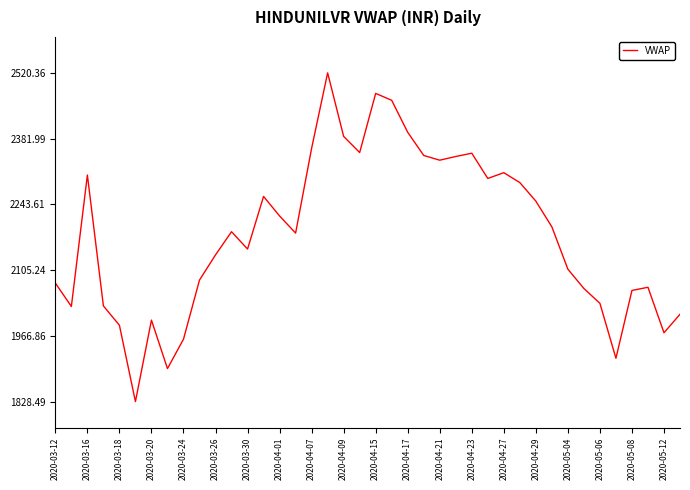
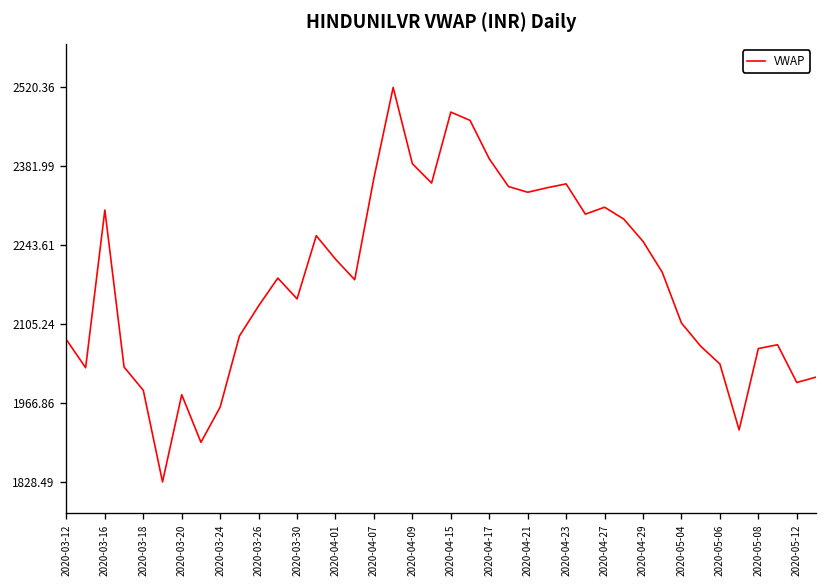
2020-03-20: 2000 -> 1980
2020-05-12: 1970 -> 2000
